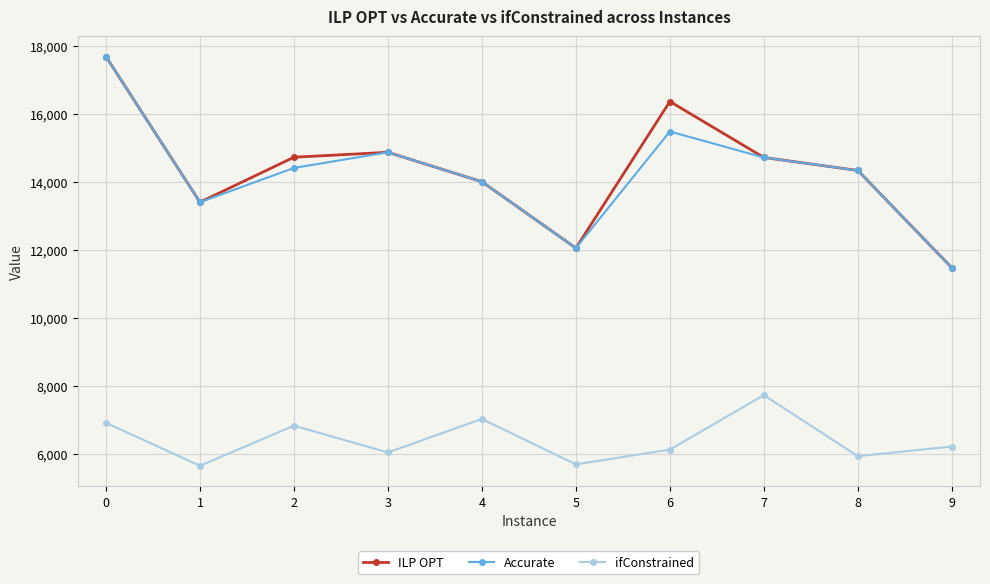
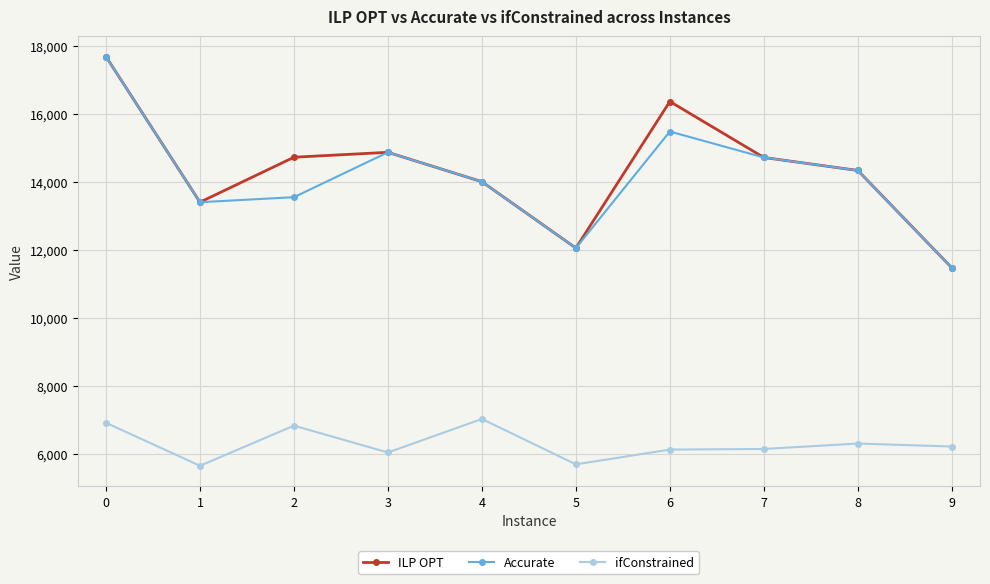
Accurate, 2: 14,400 -> 13,500
ifConstrained, 7: 7,700 -> 6,100
ifConstrained, 8: 5,900 -> 6,300
